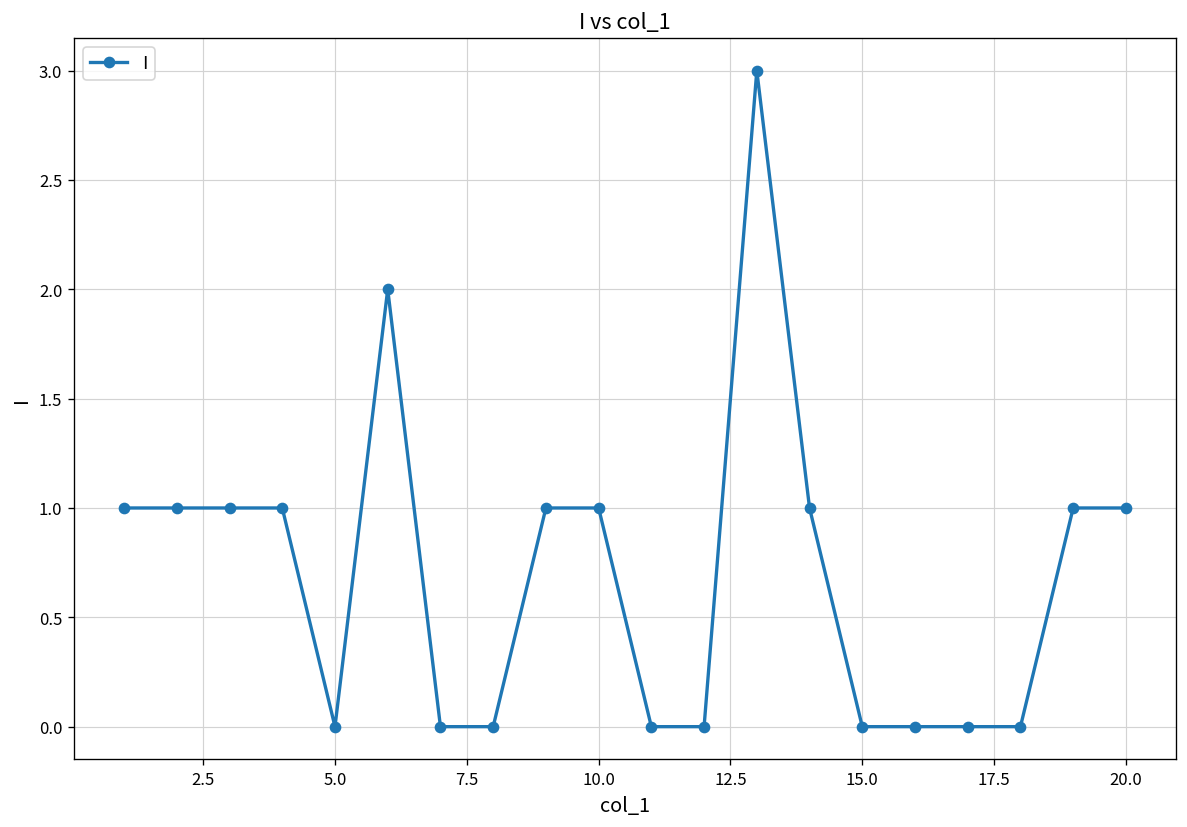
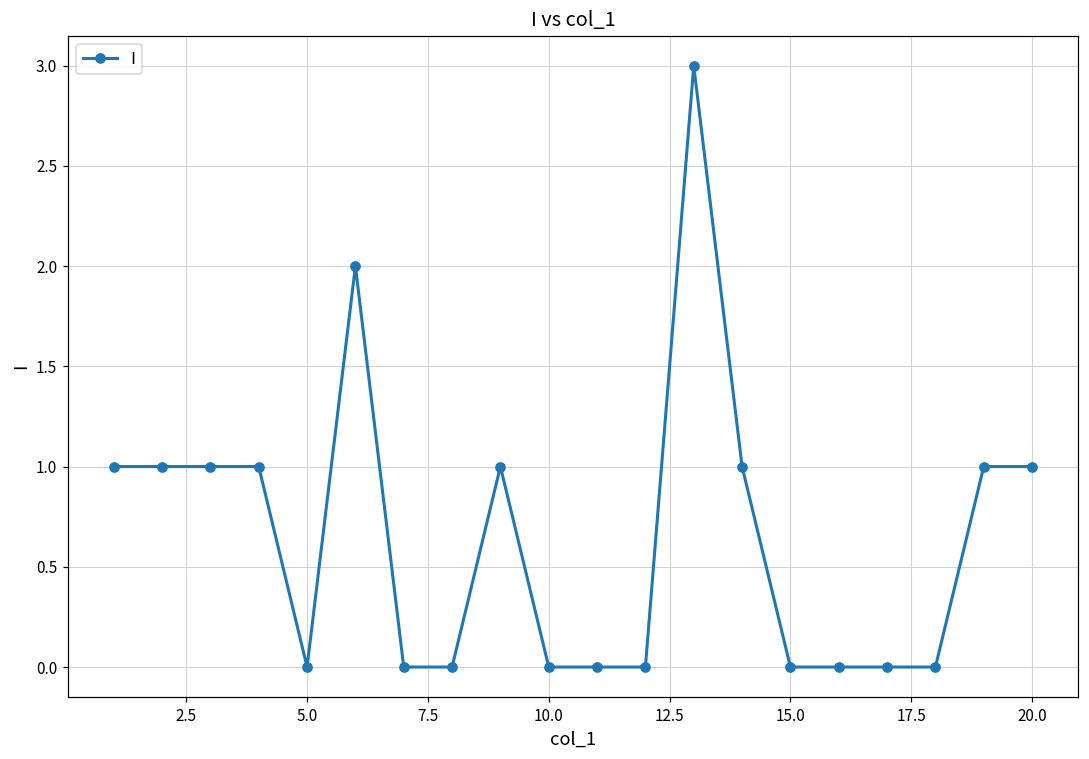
10.0: 1 -> 0
